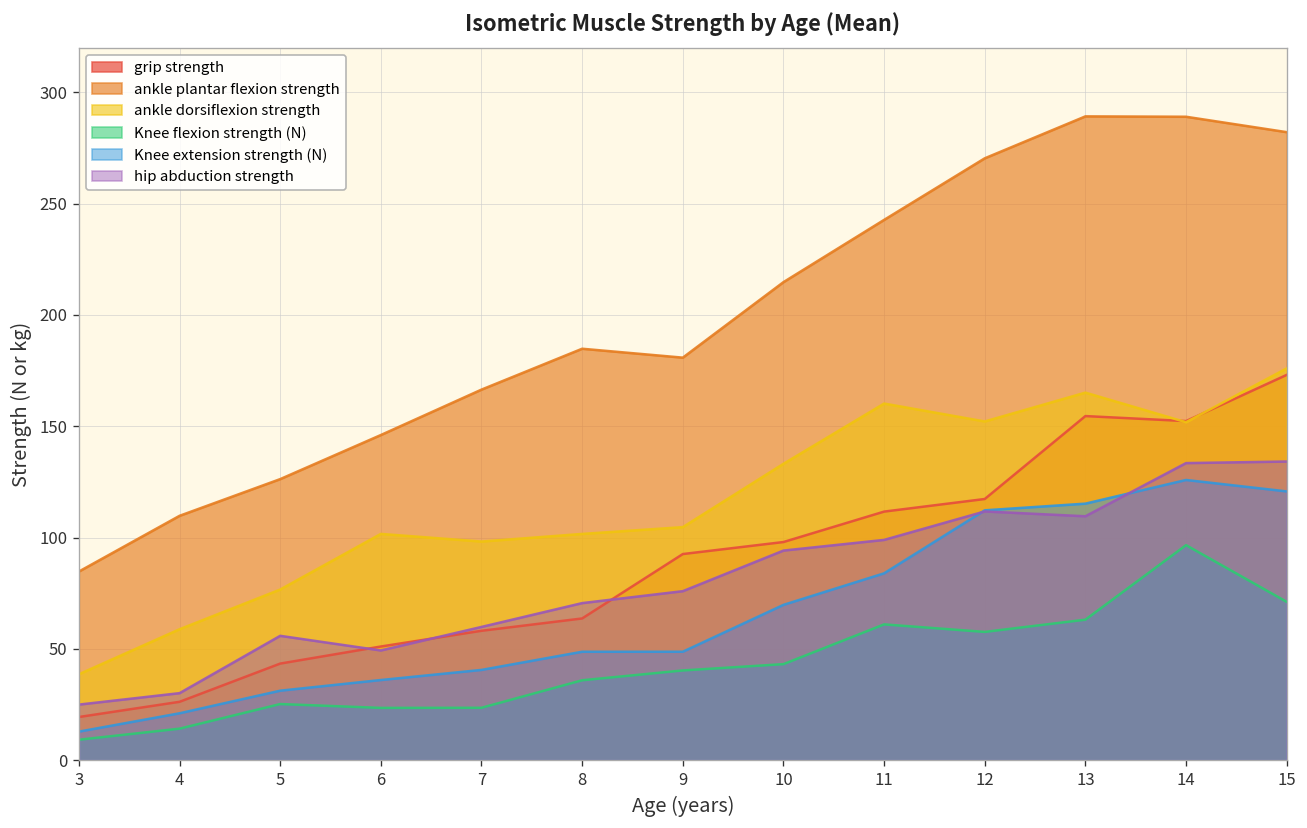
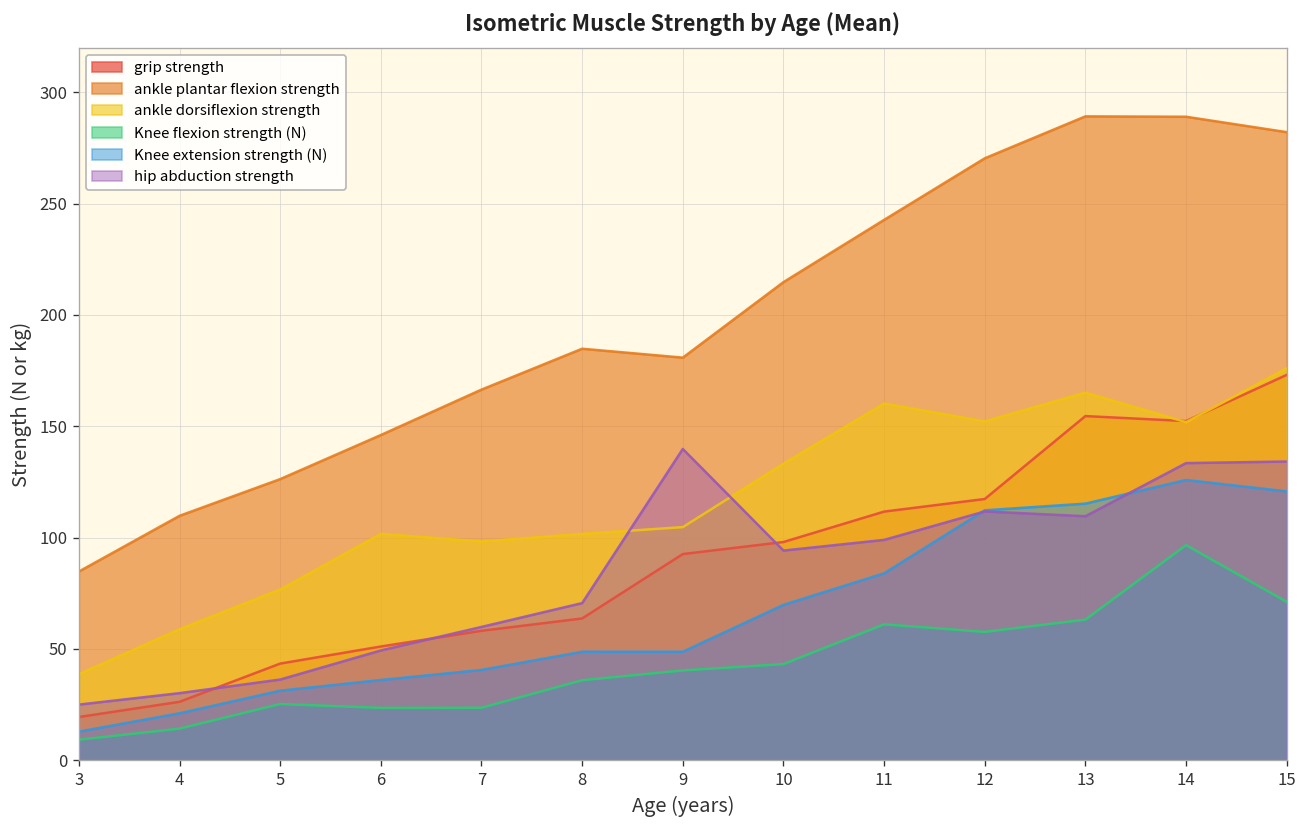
hip abduction strength, 5: 56 -> 36
hip abduction strength, 9: 76 -> 140
